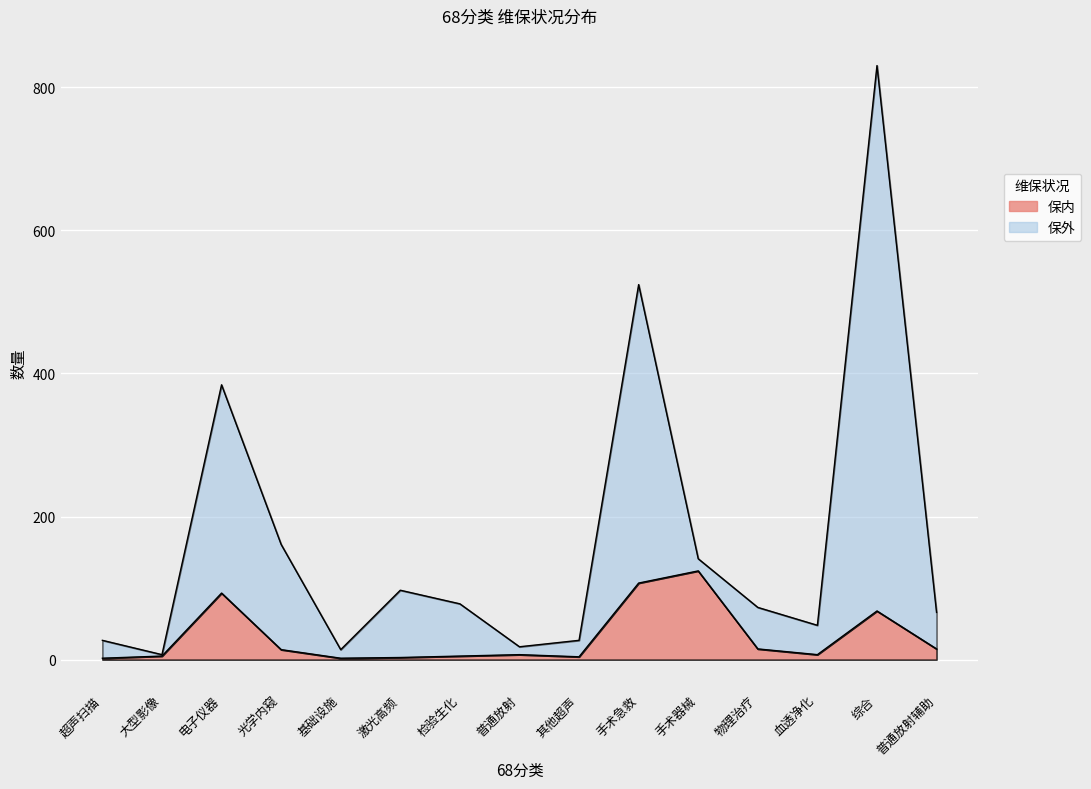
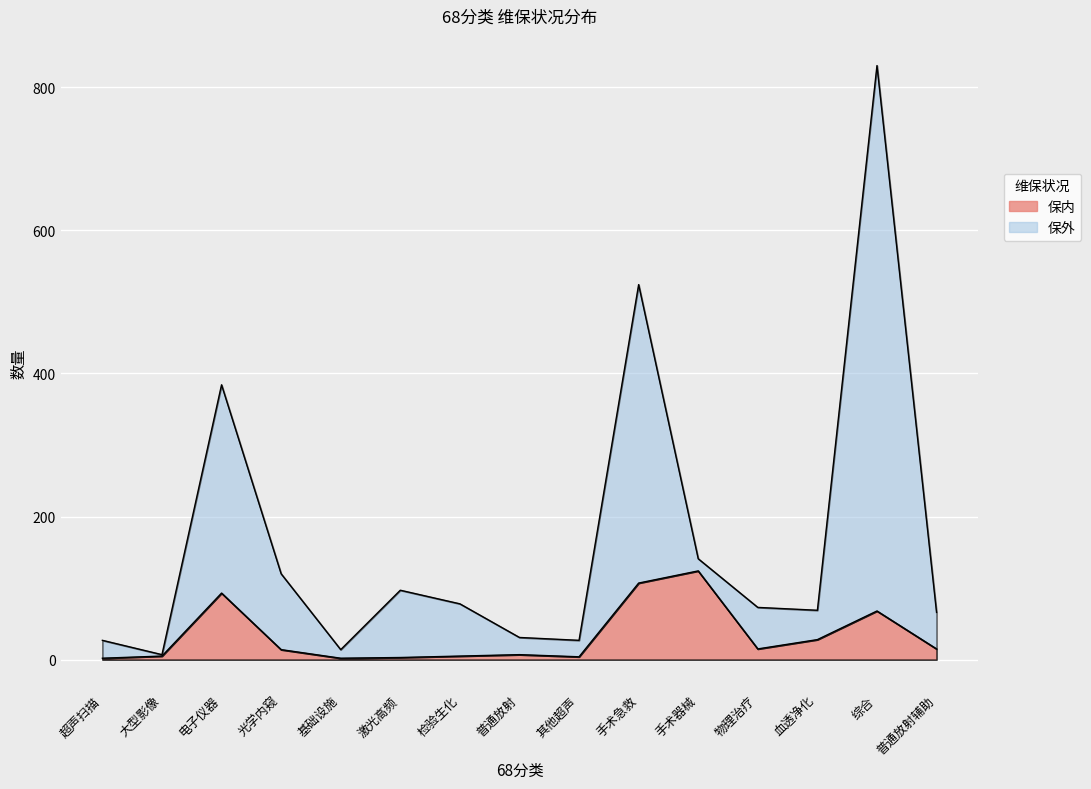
保外, 光学内窥: 150 -> 110
保外, 普通放射: 10 -> 20
保内, 血透净化: 10 -> 30
